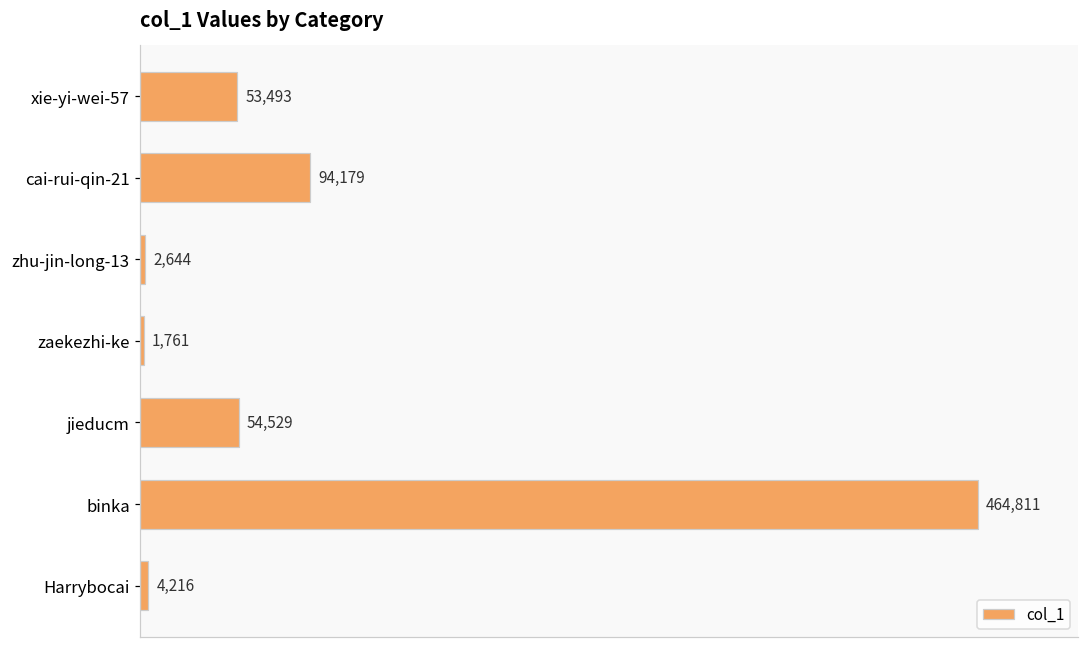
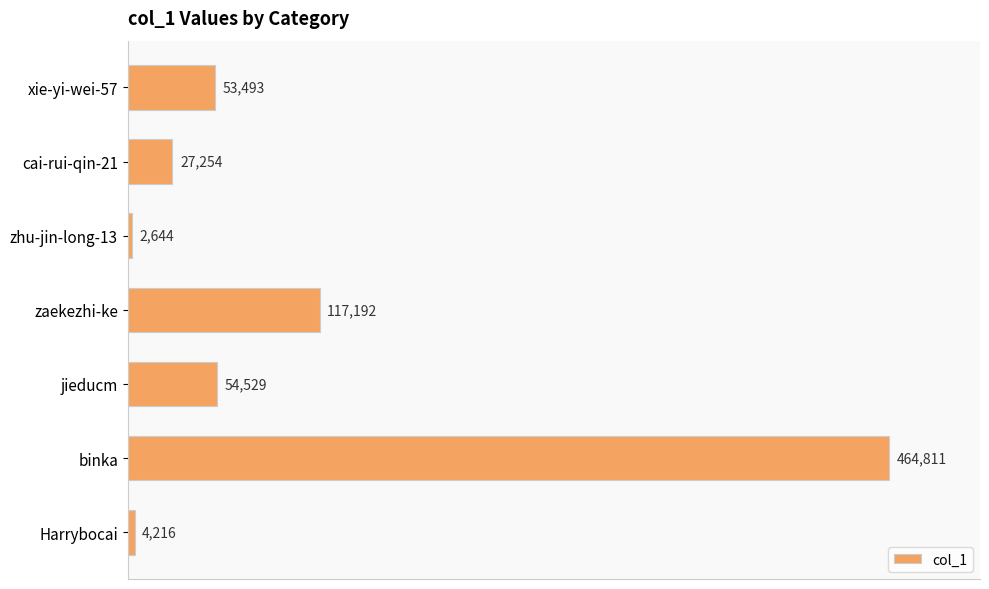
cai-rui-qin-21: 94,179 -> 27,254
zaekezhi-ke: 1,761 -> 117,192
